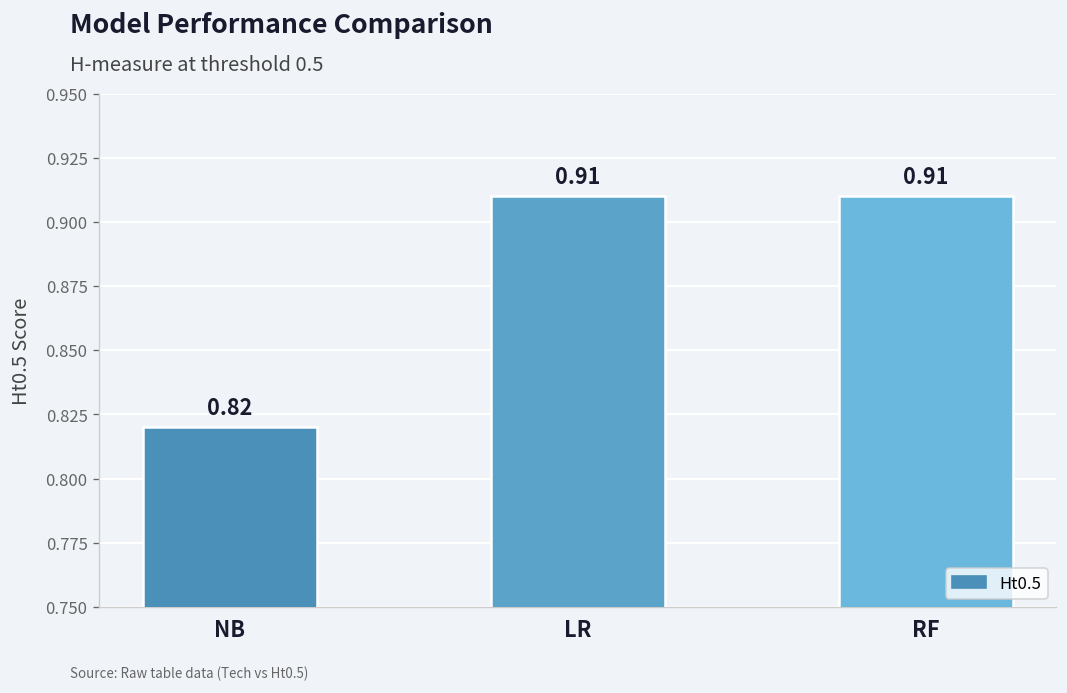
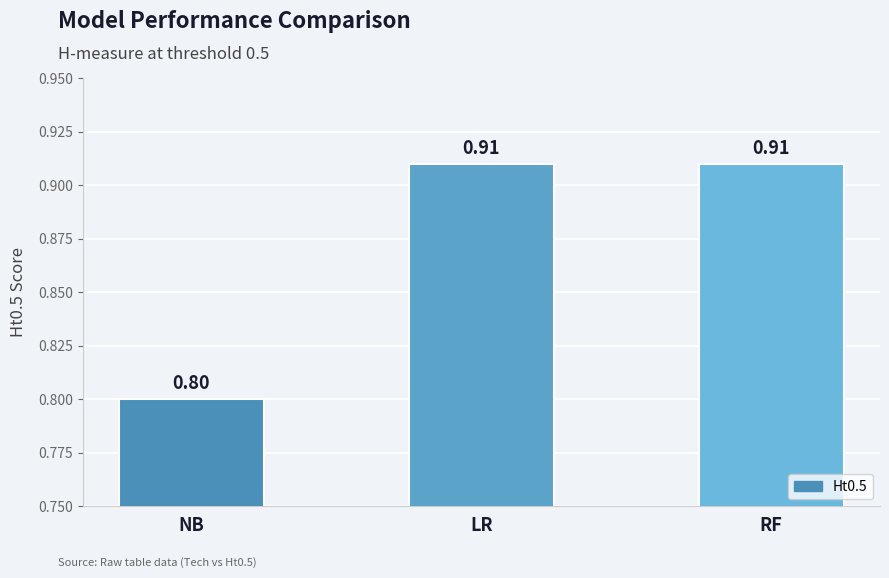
NB: 0.82 -> 0.80
